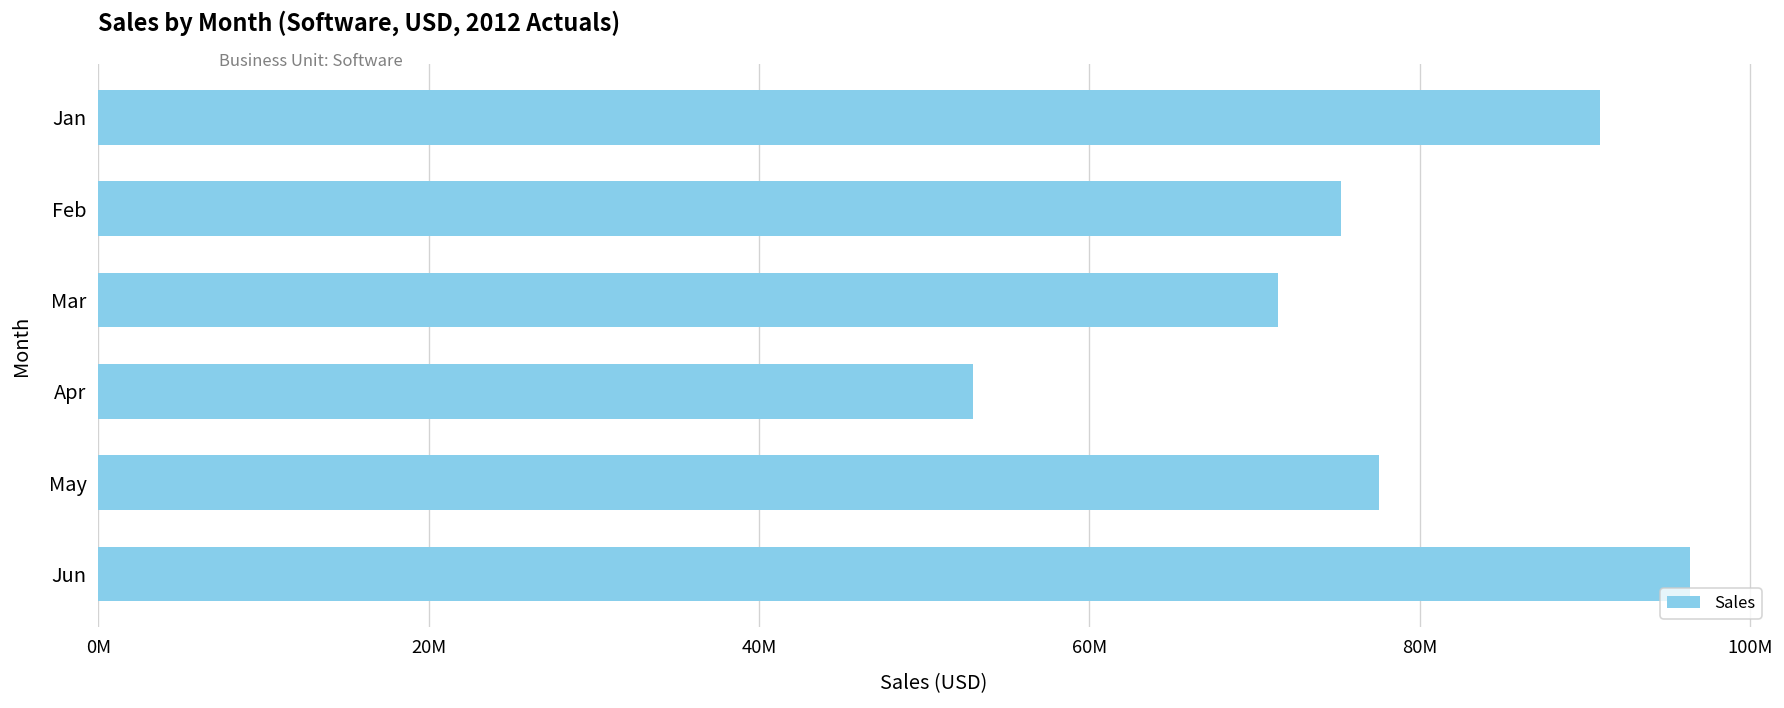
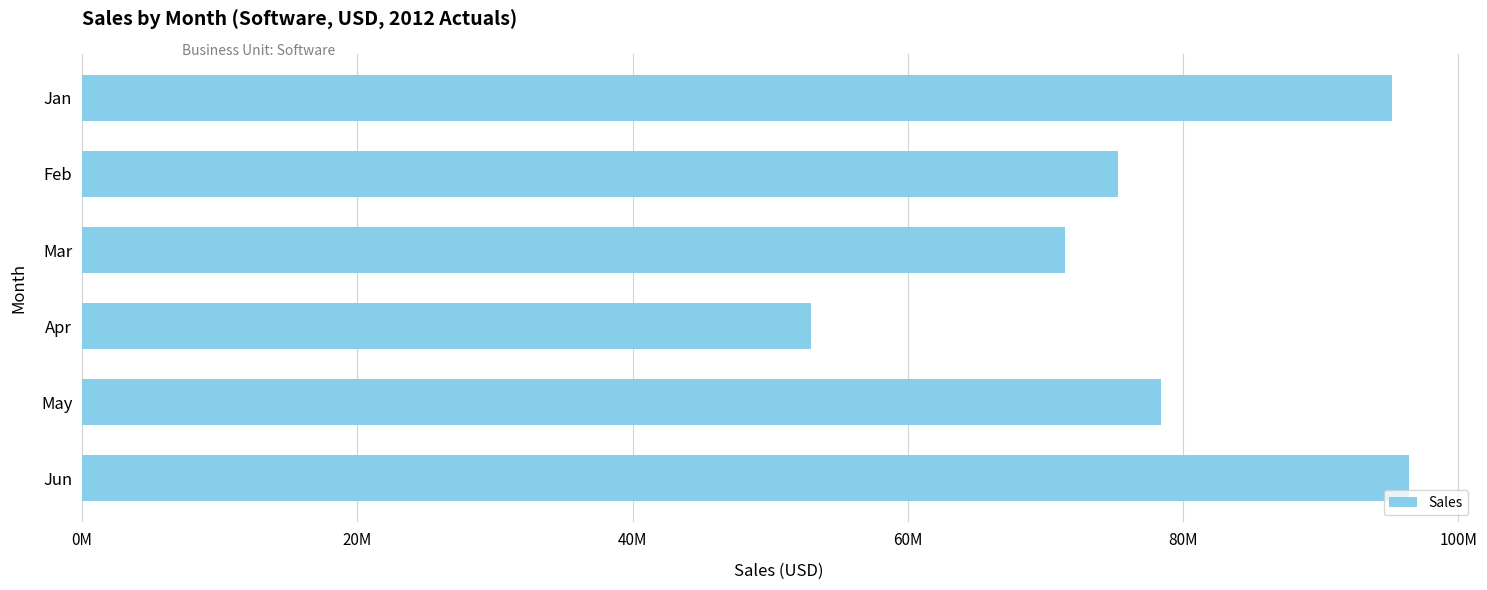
Jan: 90900000 -> 95200000
May: 77500000 -> 78400000
